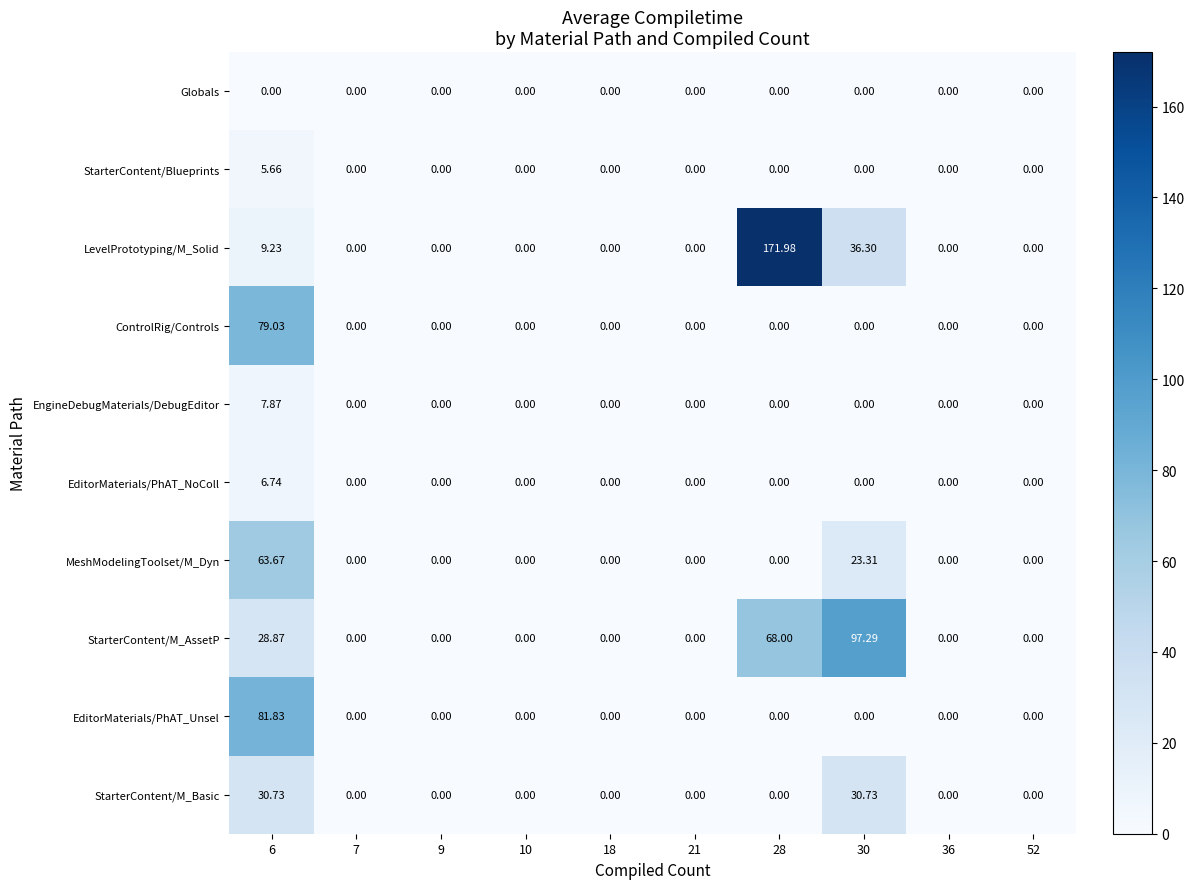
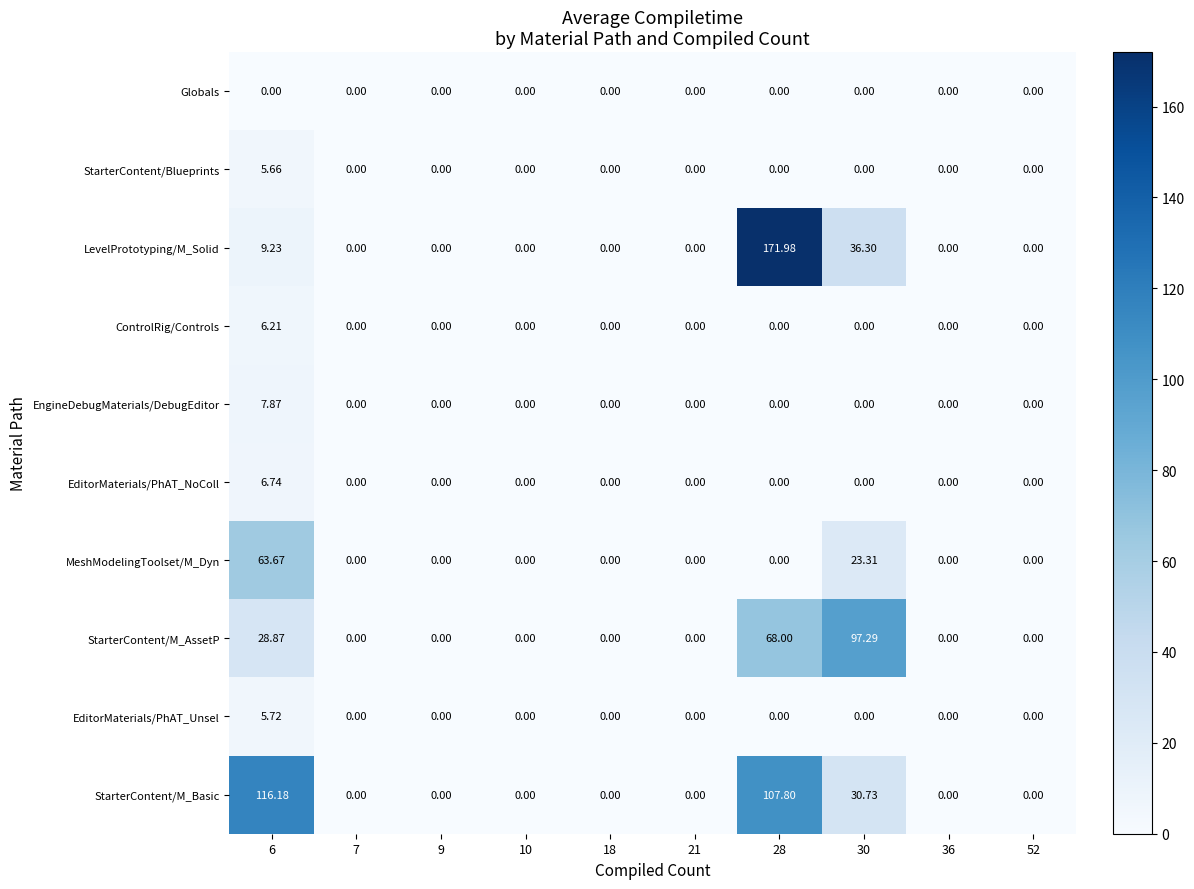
ControlRig/Controls, 6: 79.03 -> 6.21
EditorMaterials/PhAT_Unsel, 6: 81.83 -> 5.72
StarterContent/M_Basic, 6: 30.73 -> 116.18
StarterContent/M_Basic, 28: 0.00 -> 107.80
